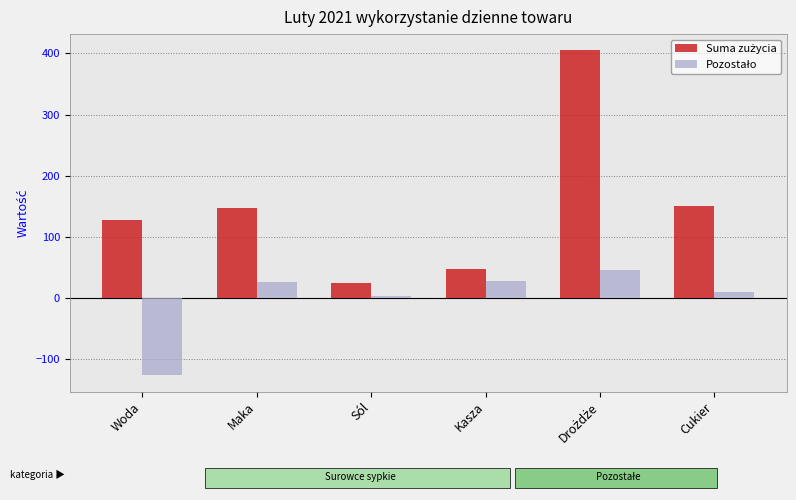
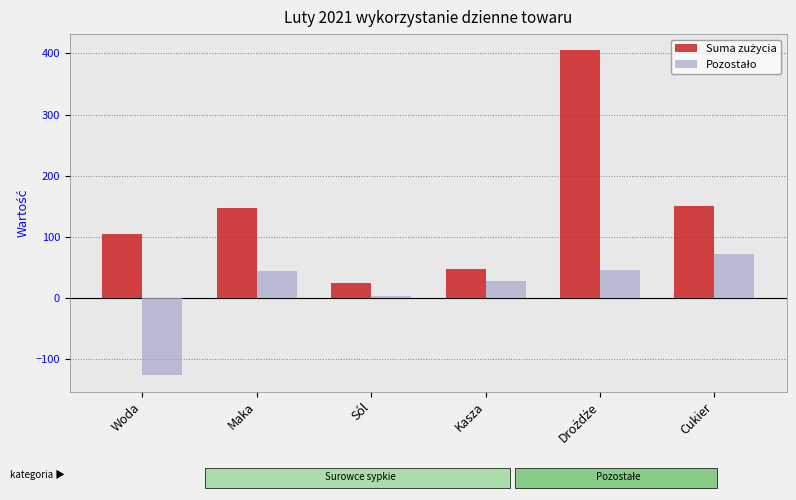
Suma zużycia, Woda: 130 -> 100
Pozostało, Maka: 30 -> 40
Pozostało, Cukier: 10 -> 70
